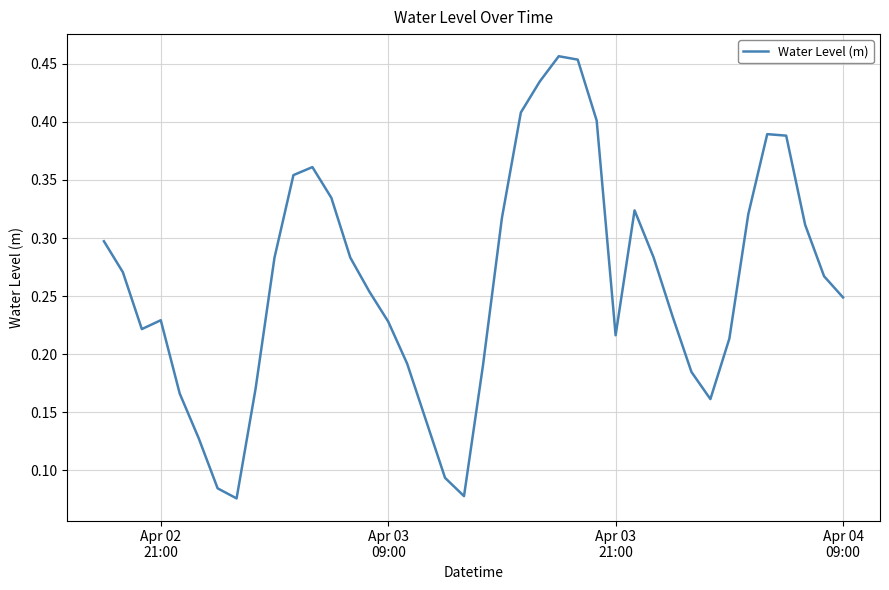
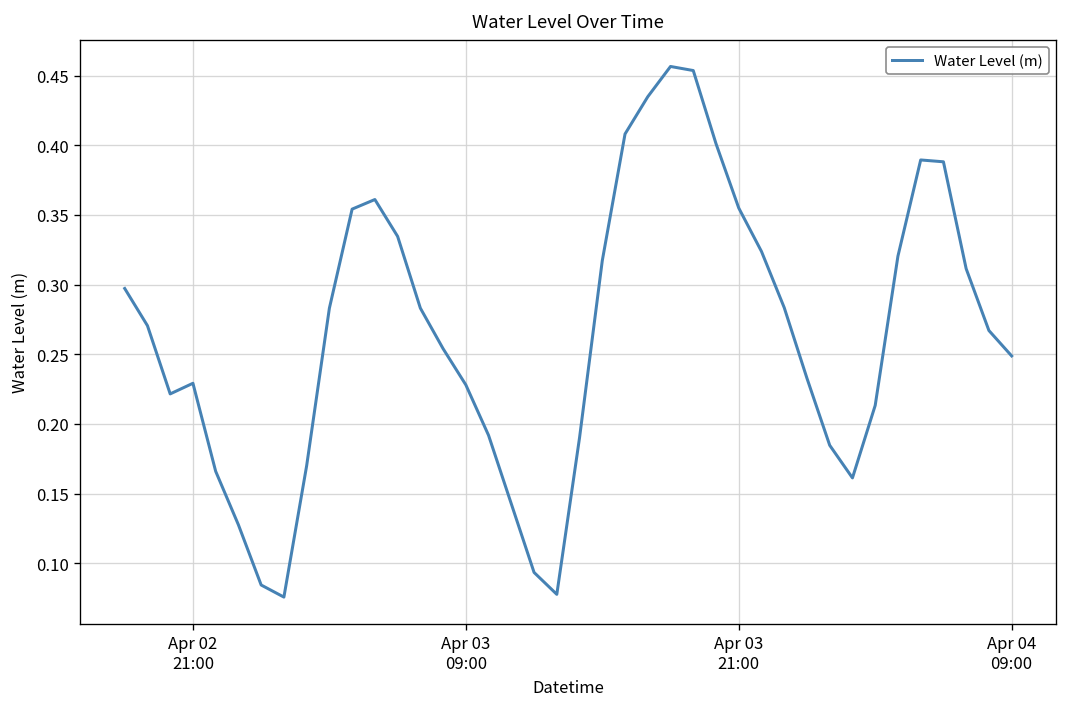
Apr 03 21:00: 0.216 -> 0.355
